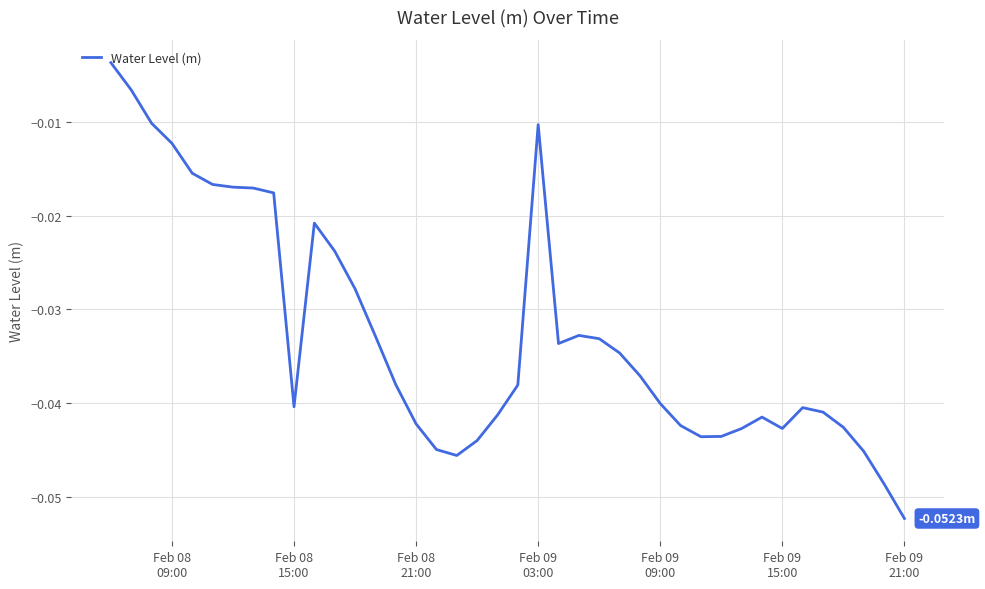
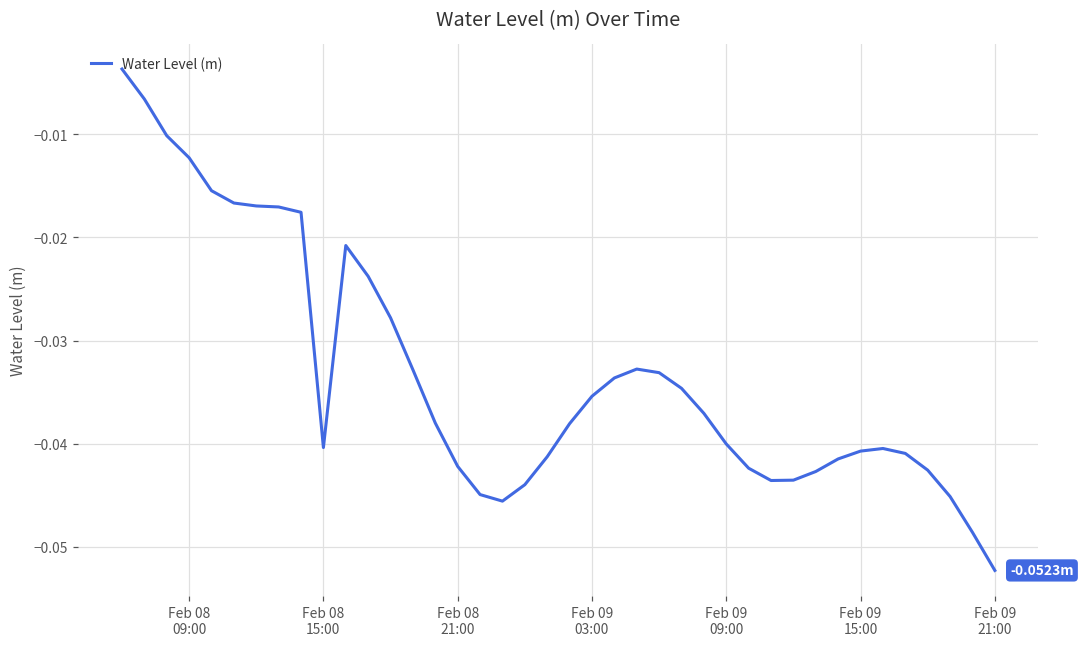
Feb 09 03:00: -0.010 -> -0.035
Feb 09 15:00: -0.043 -> -0.041
